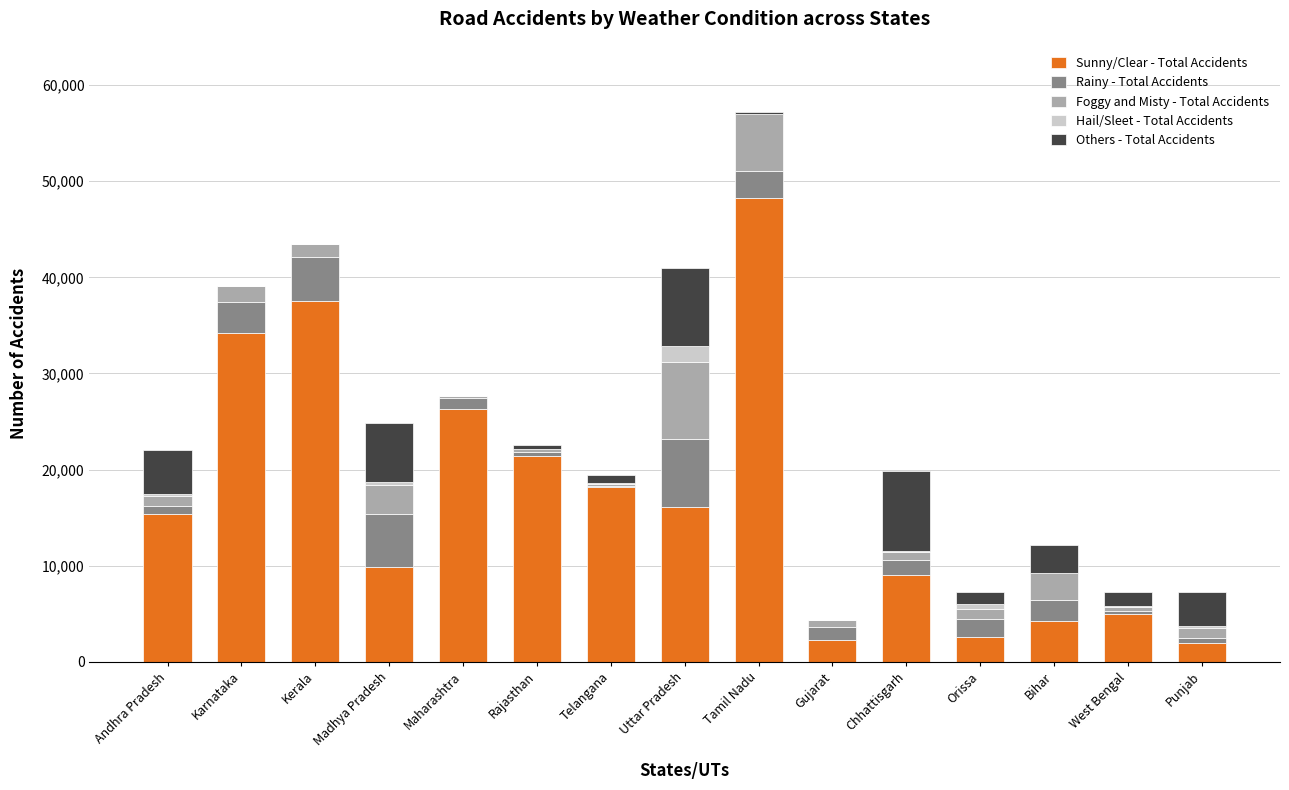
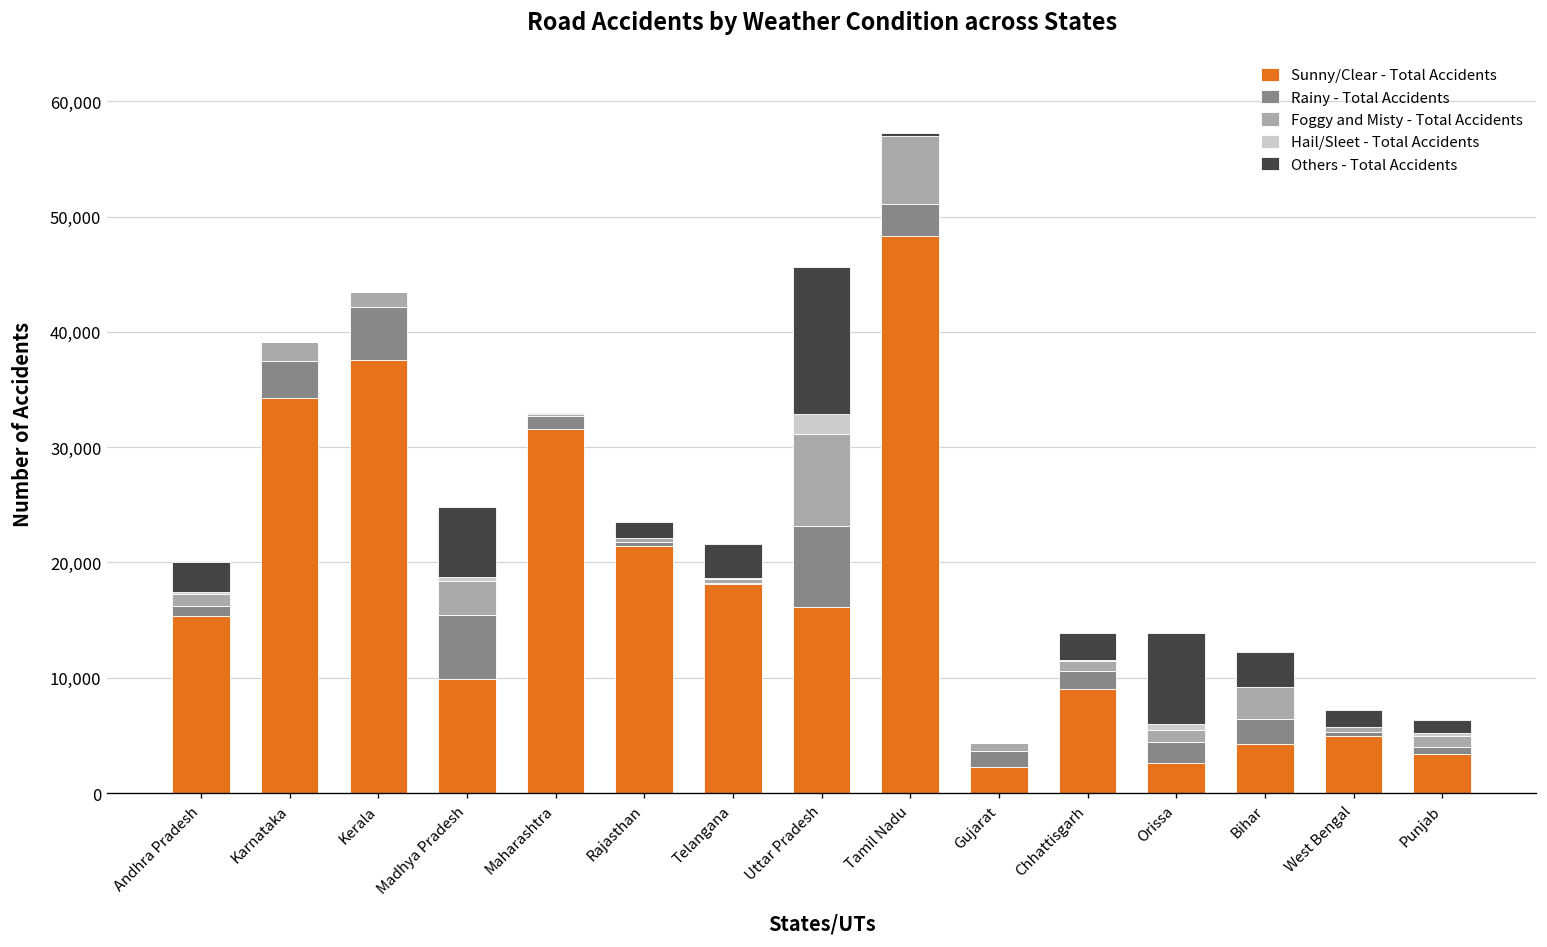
Others - Total Accidents, Andhra Pradesh: 5,000 -> 3,000
Sunny/Clear - Total Accidents, Maharashtra: 26,000 -> 32,000
Others - Total Accidents, Rajasthan: 0 -> 1,000
Others - Total Accidents, Telangana: 1,000 -> 3,000
Others - Total Accidents, Uttar Pradesh: 8,000 -> 13,000
Others - Total Accidents, Chhattisgarh: 8,000 -> 2,000
Others - Total Accidents, Orissa: 1,000 -> 8,000
Sunny/Clear - Total Accidents, Punjab: 2,000 -> 3,000
Others - Total Accidents, Punjab: 4,000 -> 1,000
